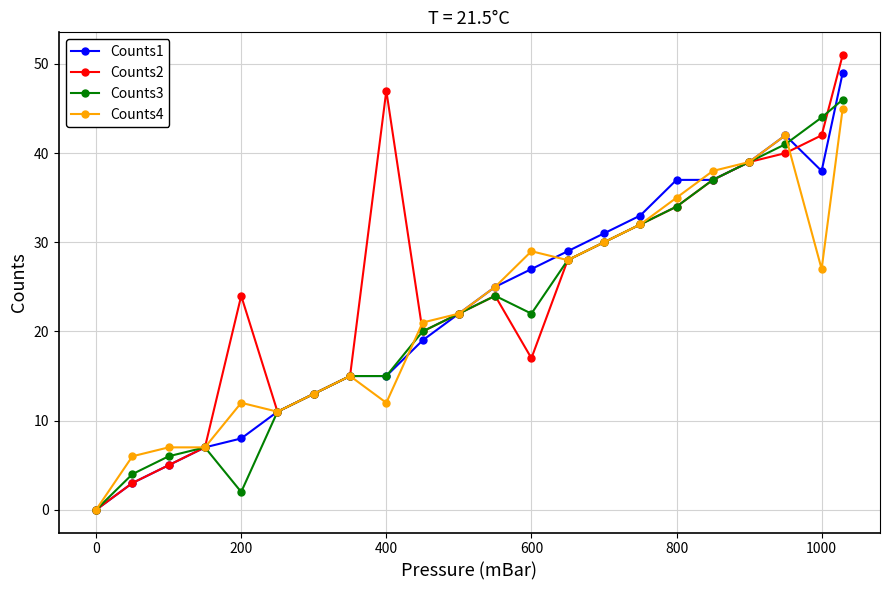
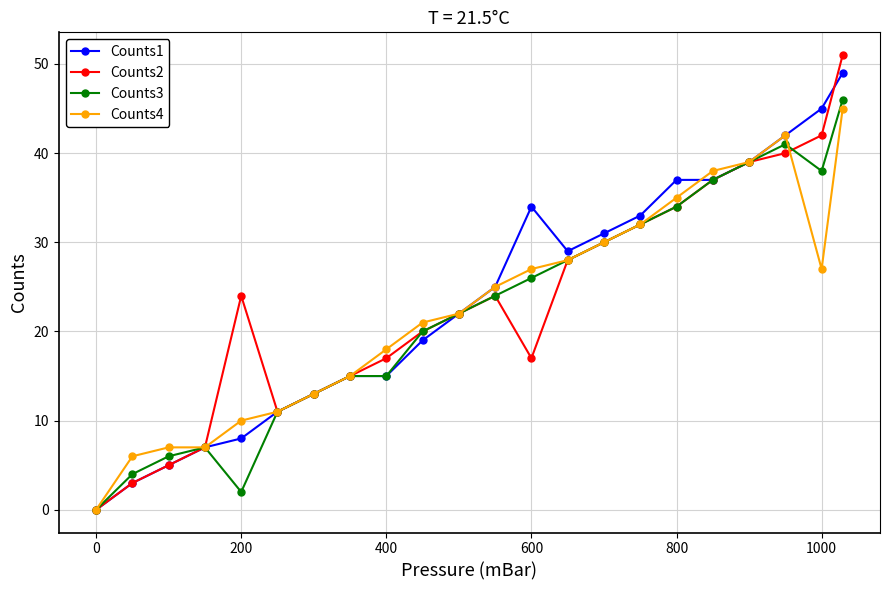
Counts4, 200: 12 -> 10
Counts2, 400: 47 -> 17
Counts4, 400: 12 -> 18
Counts1, 600: 27 -> 34
Counts3, 600: 22 -> 26
Counts4, 600: 29 -> 27
Counts1, 1000: 38 -> 45
Counts3, 1000: 44 -> 38
